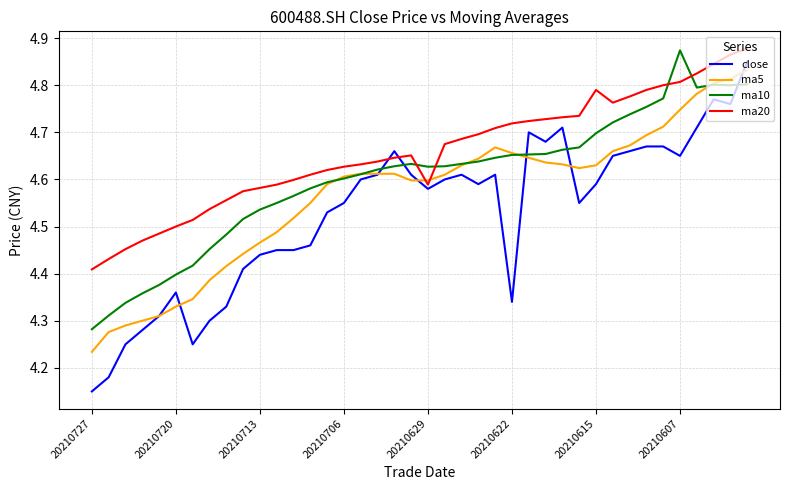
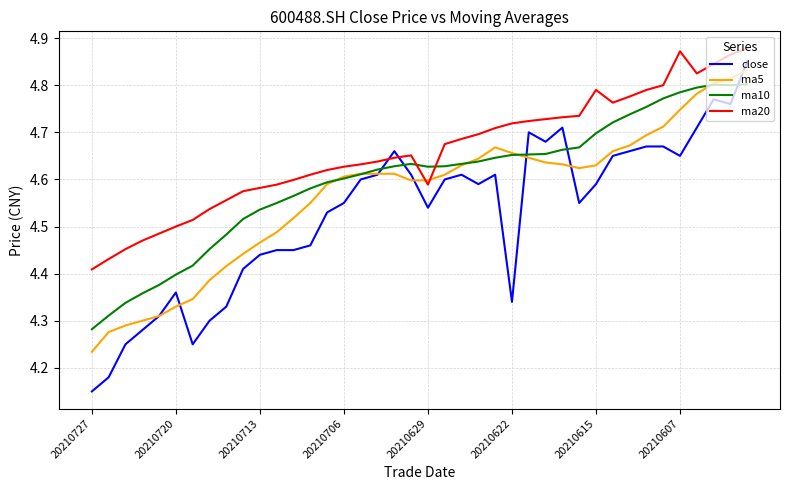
close, 20210629: 4.58 -> 4.54
ma10, 20210607: 4.87 -> 4.79
ma20, 20210607: 4.81 -> 4.87
